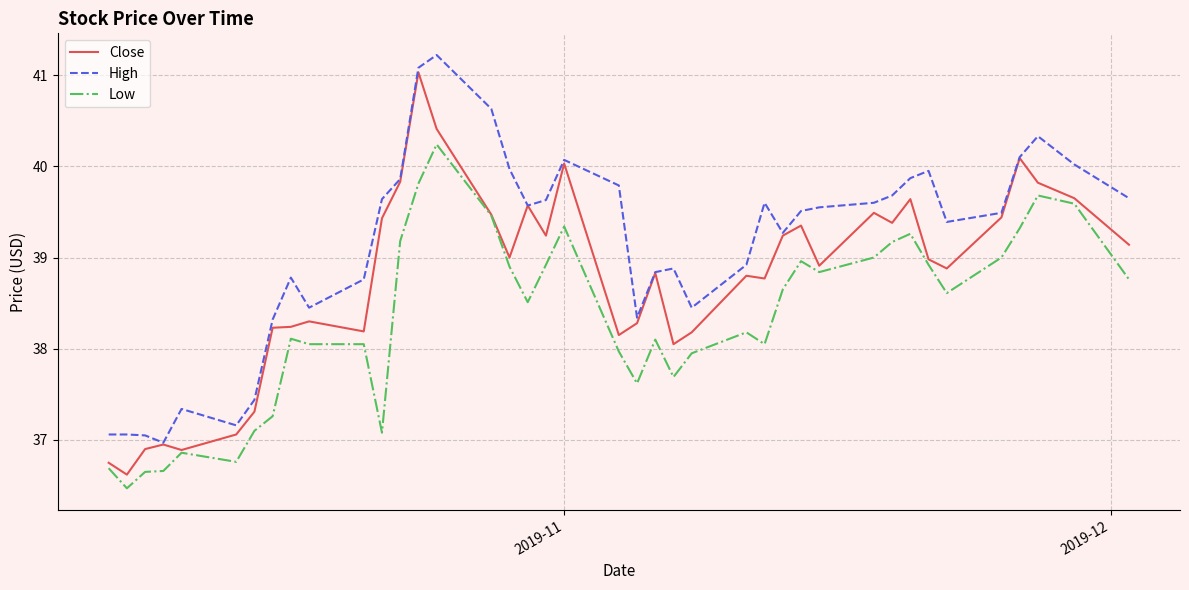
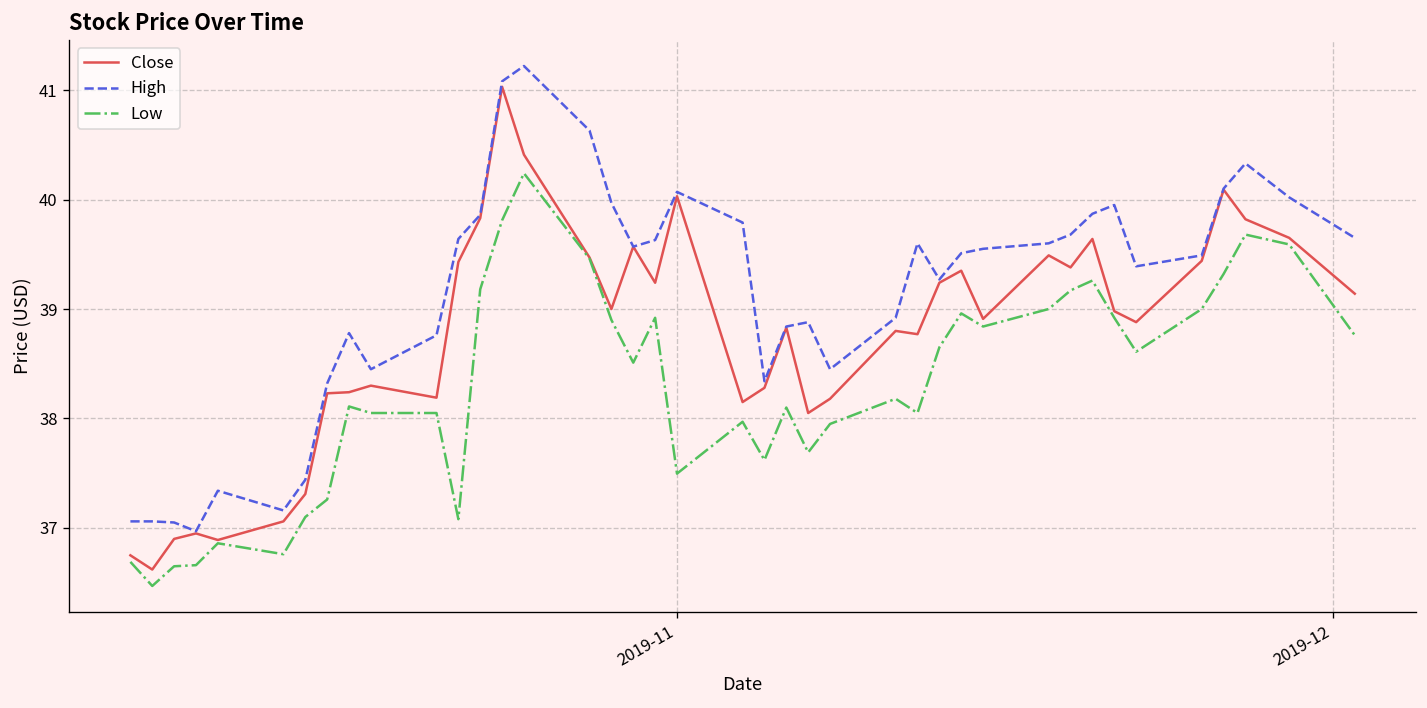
Low, 2019-11: 39.3 -> 37.5
